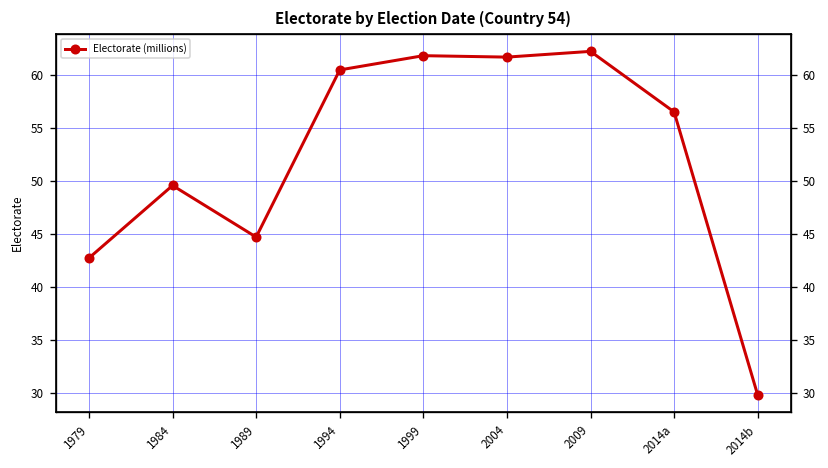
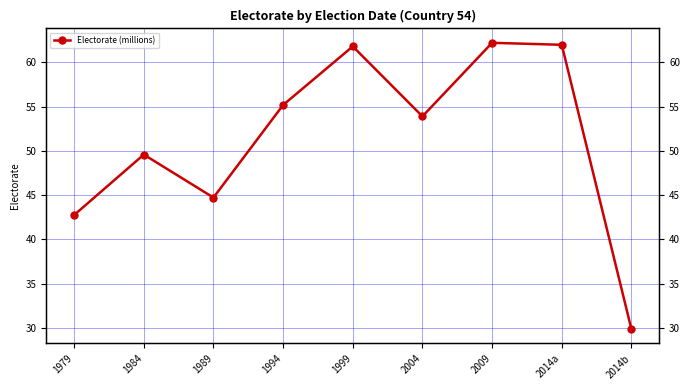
1994: 60 -> 55
2004: 62 -> 54
2014a: 57 -> 62
